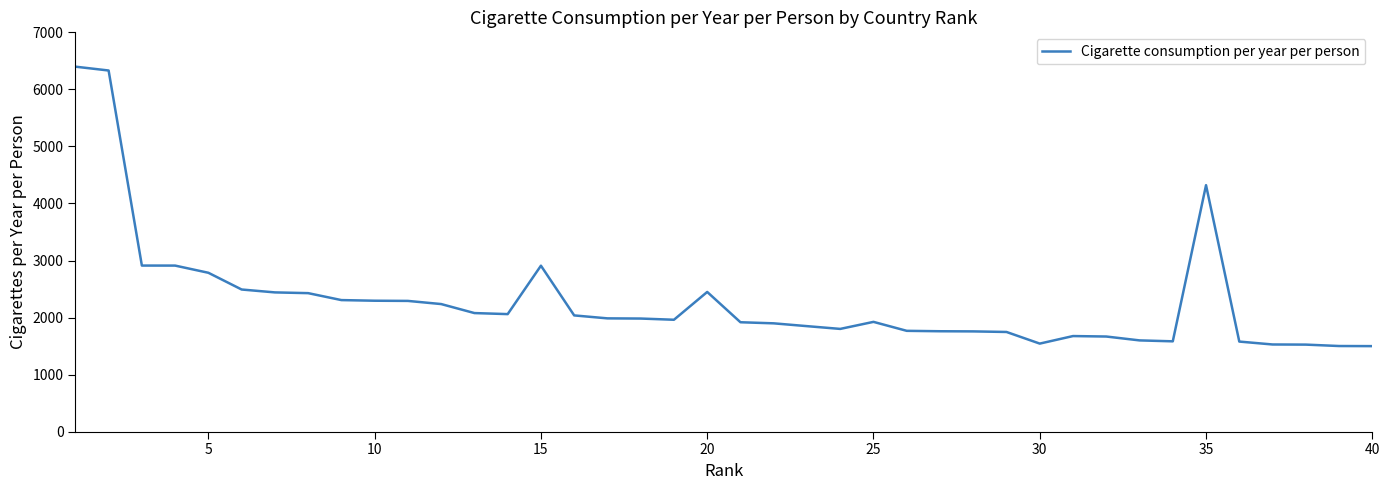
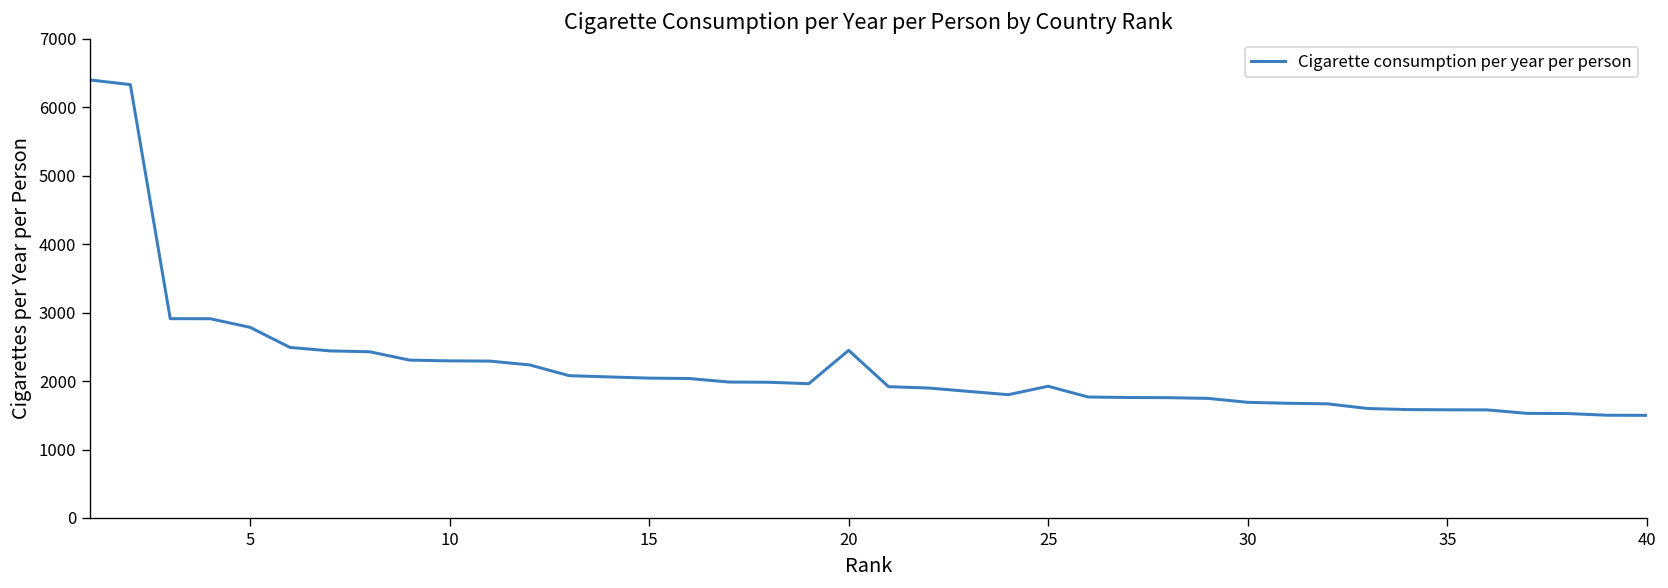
15: 2900 -> 2000
30: 1500 -> 1700
35: 4300 -> 1600
